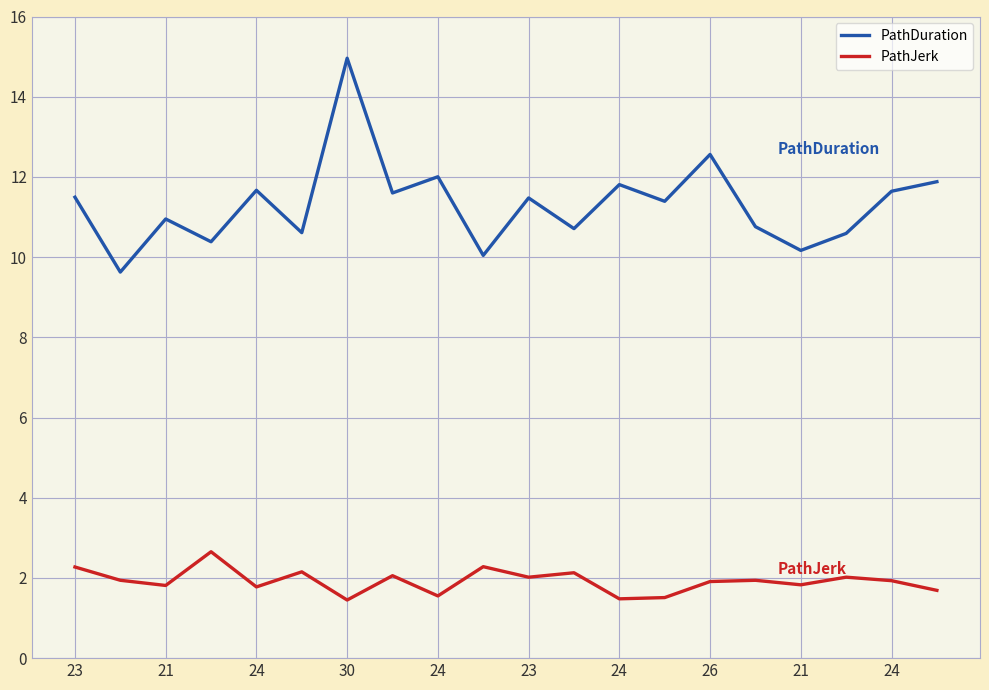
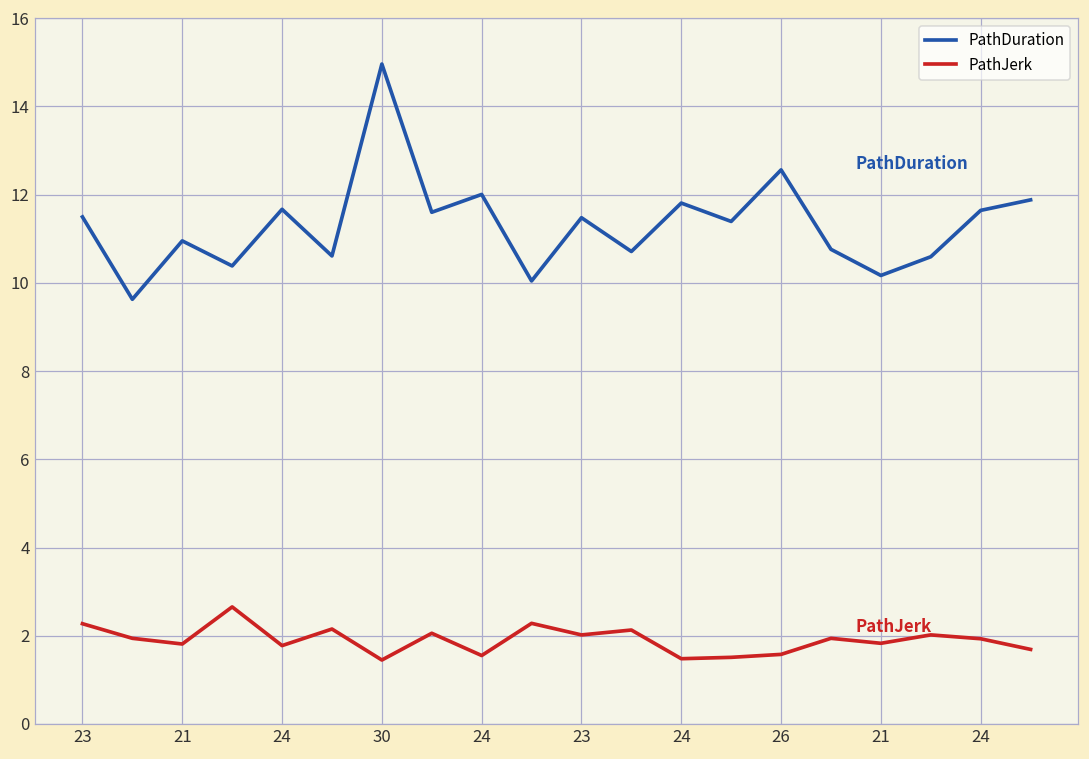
PathJerk, 26: 1.9 -> 1.6
